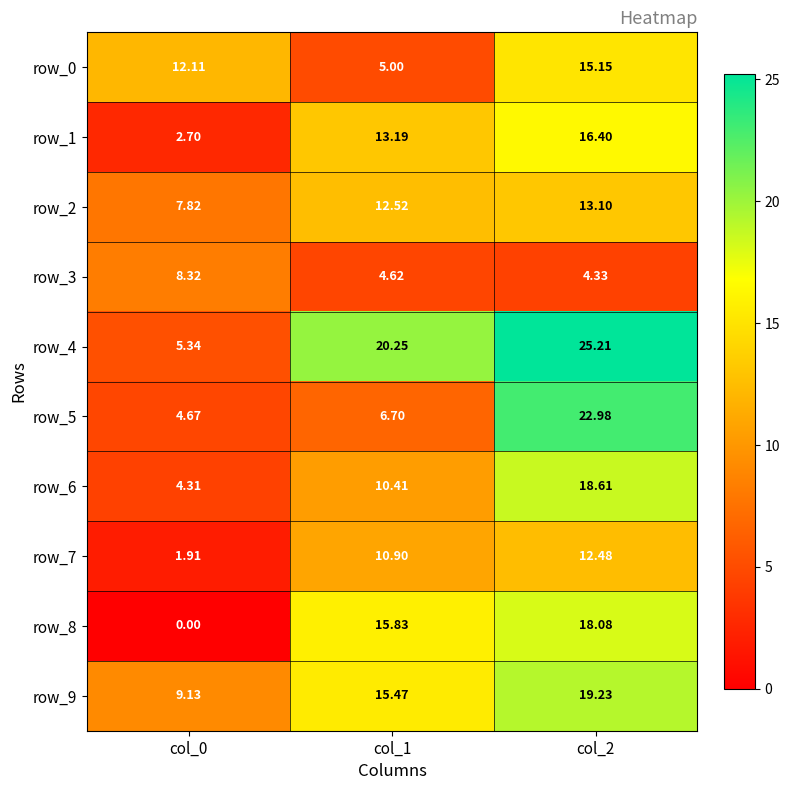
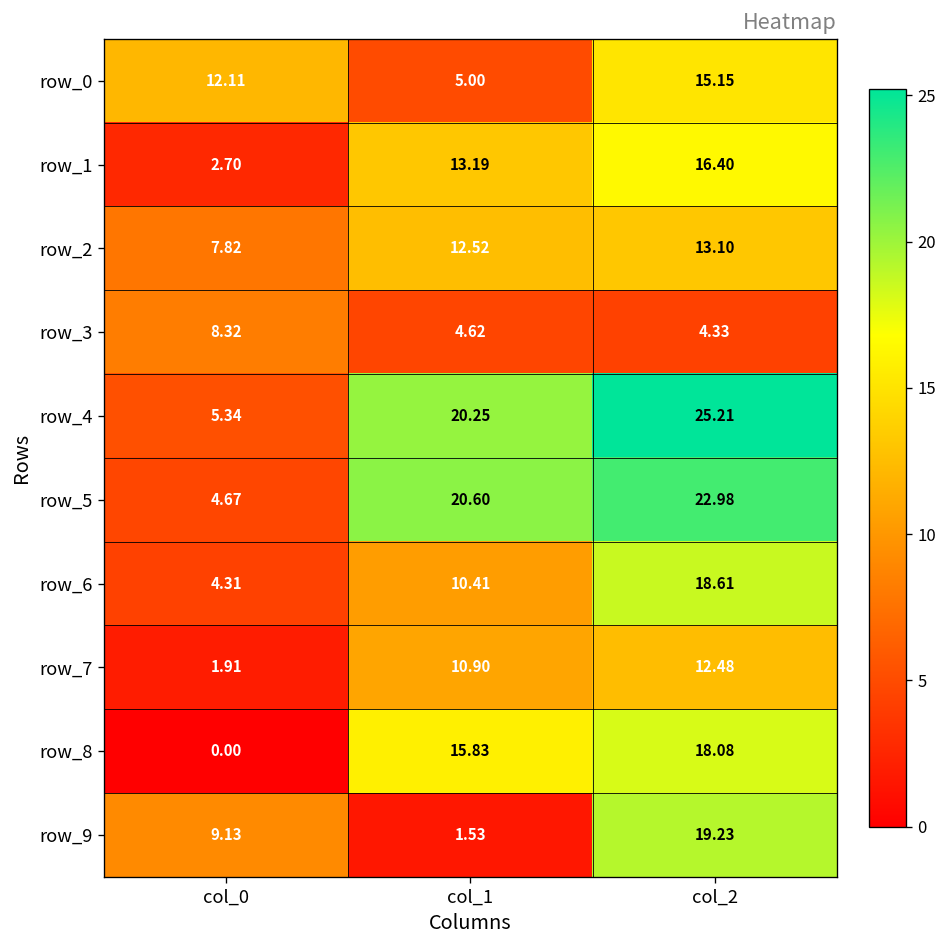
row_5, col_1: 6.70 -> 20.60
row_9, col_1: 15.47 -> 1.53
